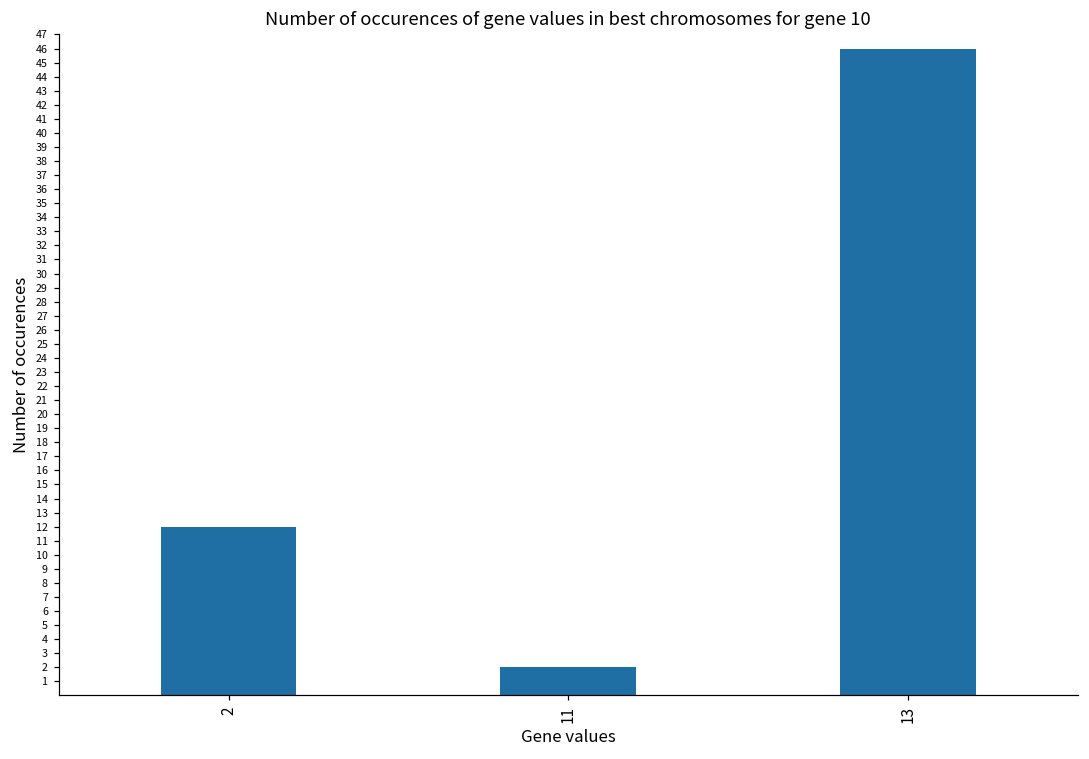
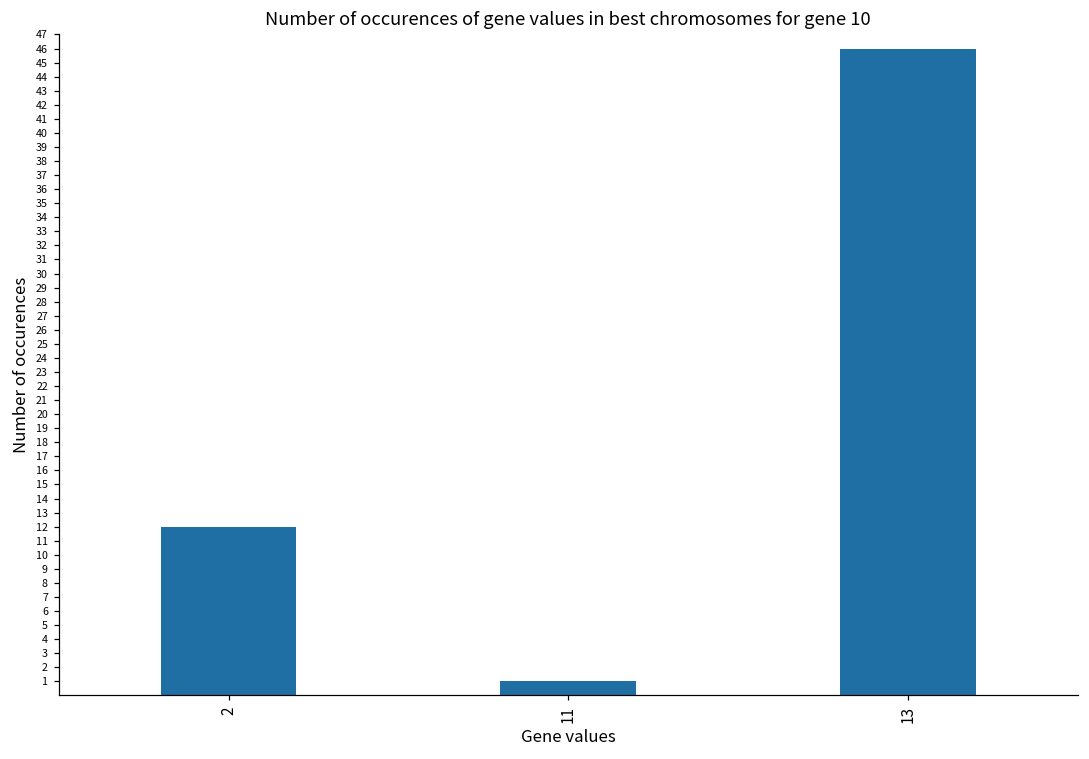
11: 2 -> 1
